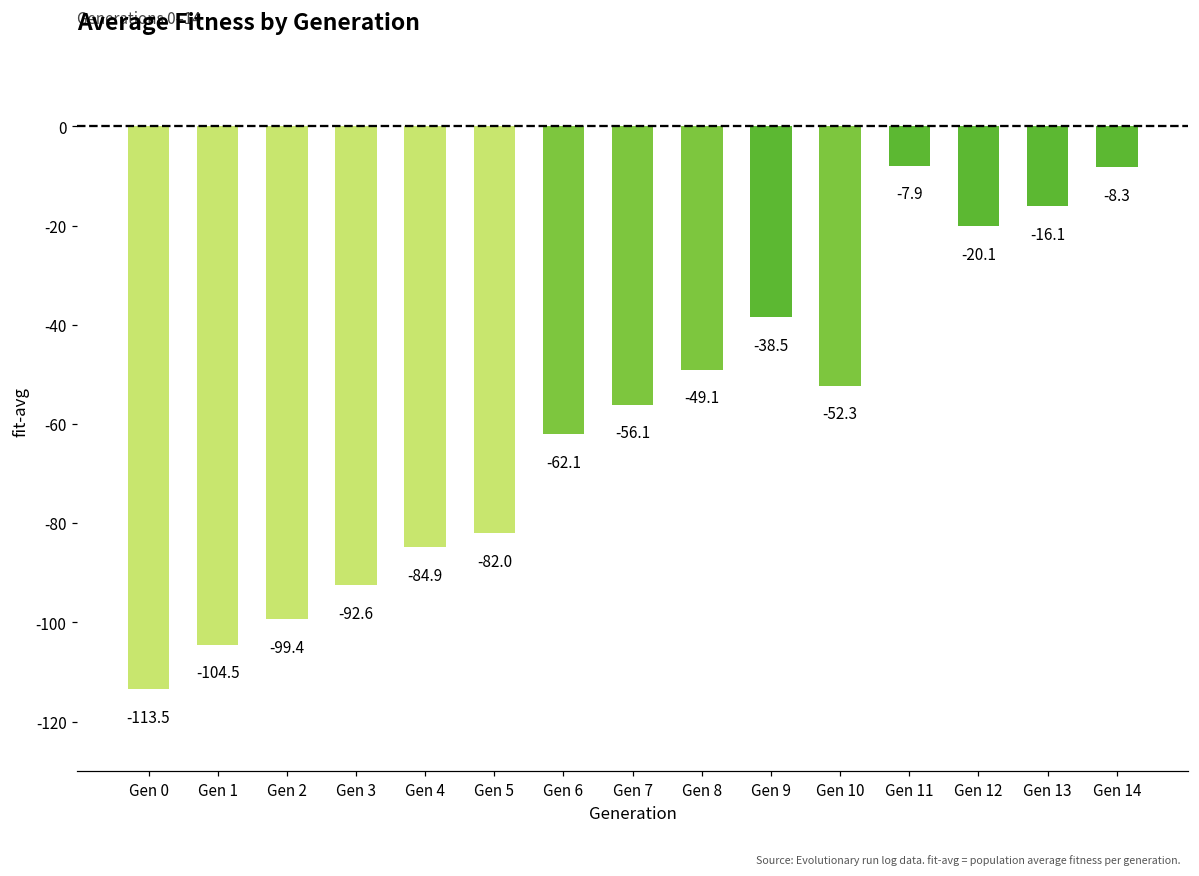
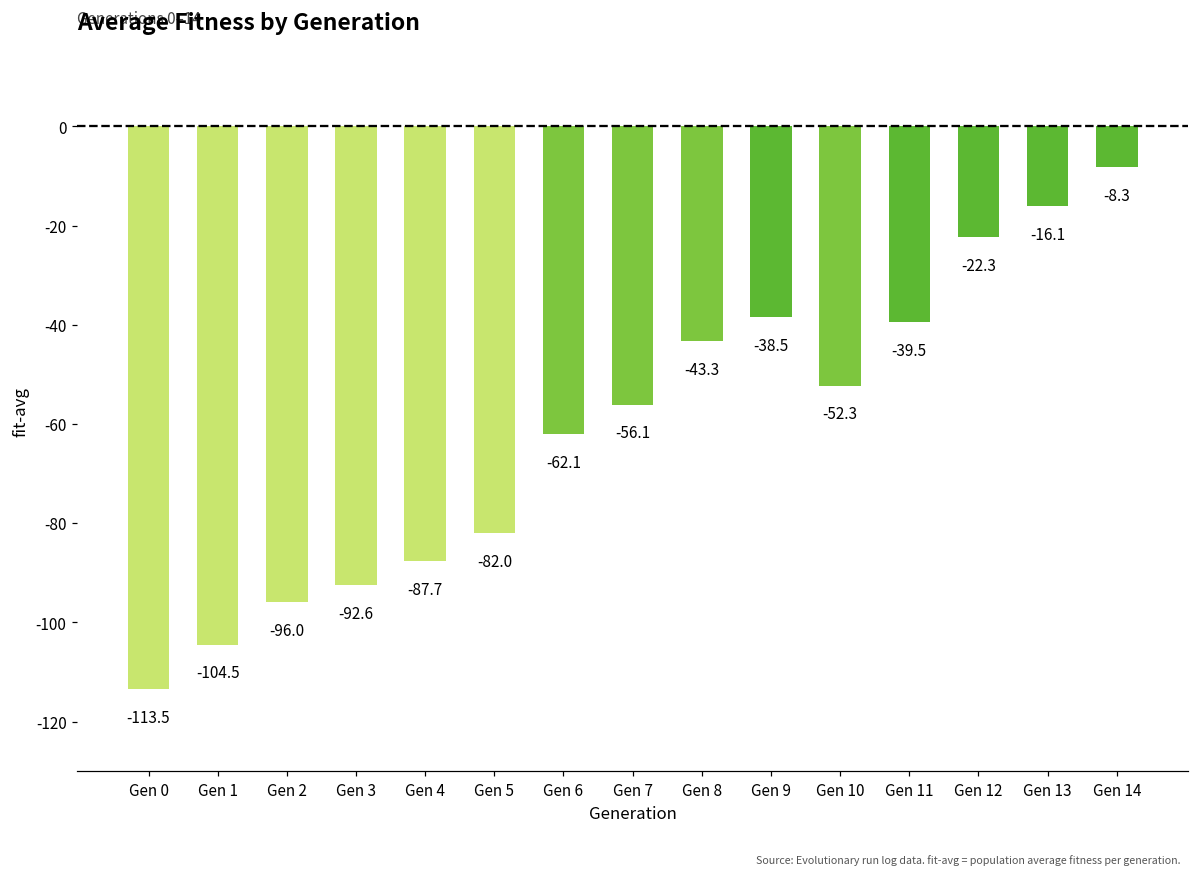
Gen 2: -99.4 -> -96.0
Gen 4: -84.9 -> -87.7
Gen 8: -49.1 -> -43.3
Gen 11: -7.9 -> -39.5
Gen 12: -20.1 -> -22.3
